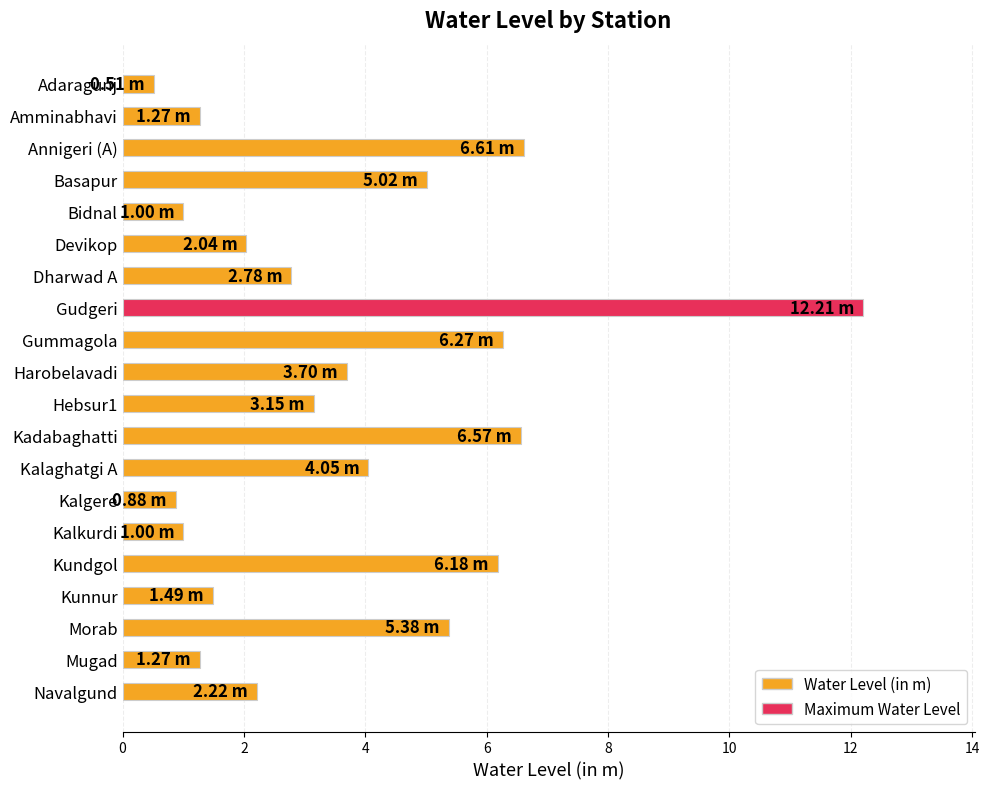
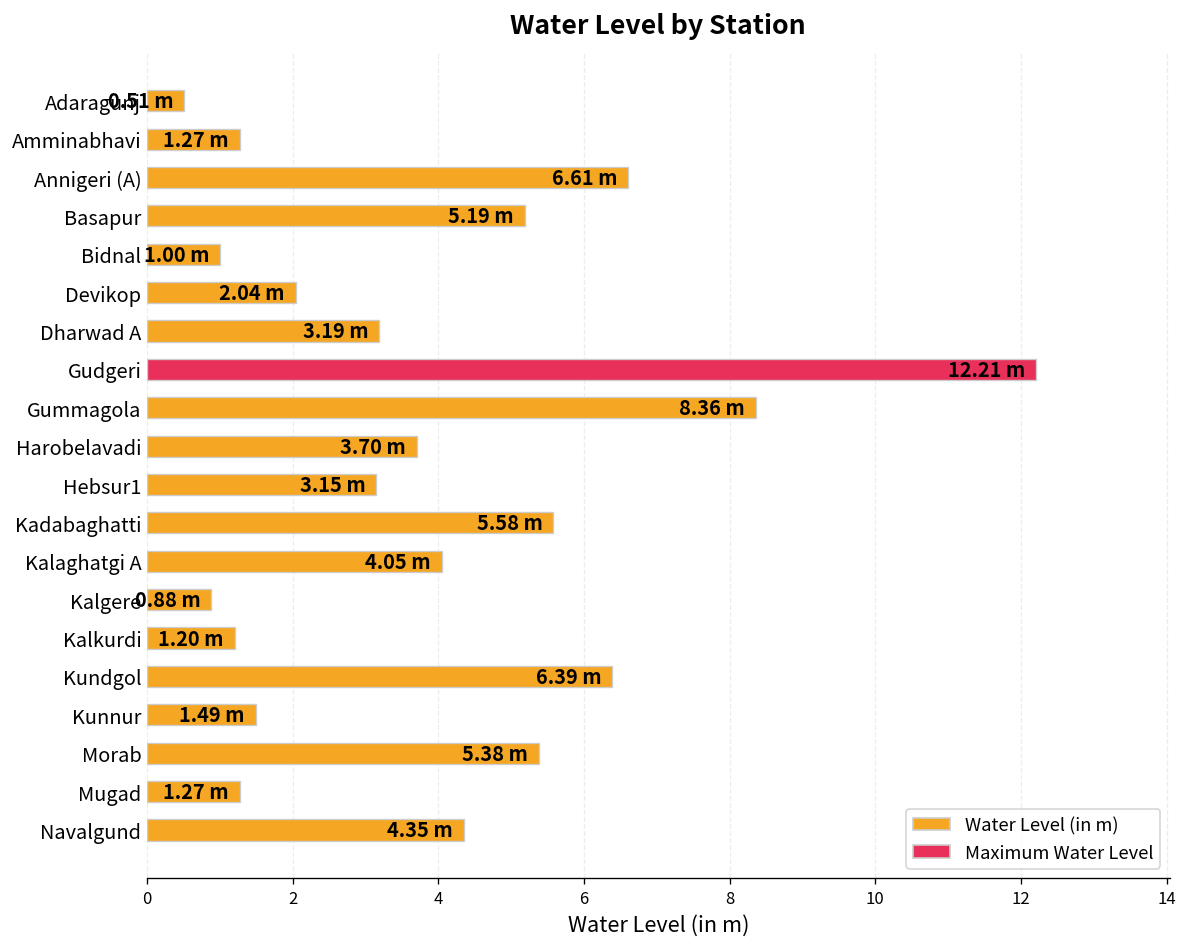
Basapur: 5.02 -> 5.19
Dharwad A: 2.78 -> 3.19
Gummagola: 6.27 -> 8.36
Kadabaghatti: 6.57 -> 5.58
Kalkurdi: 1.00 -> 1.20
Kundgol: 6.18 -> 6.39
Navalgund: 2.22 -> 4.35
